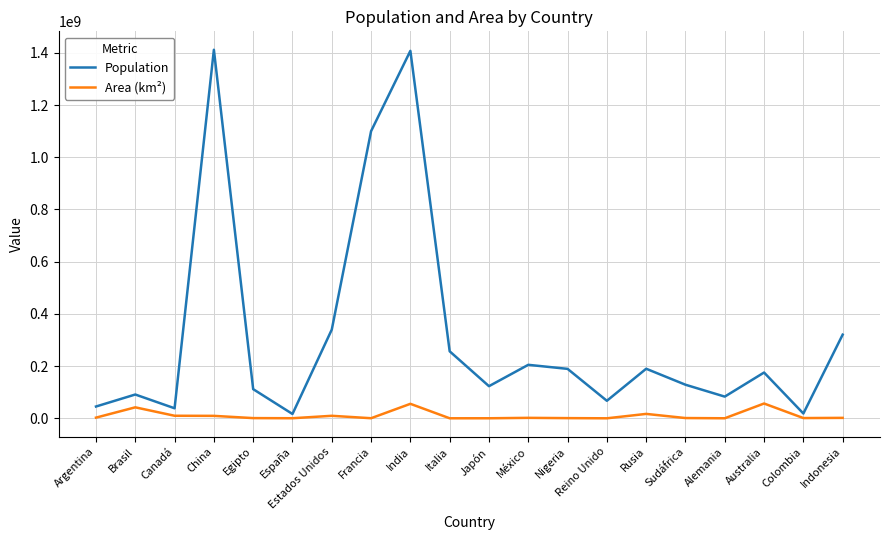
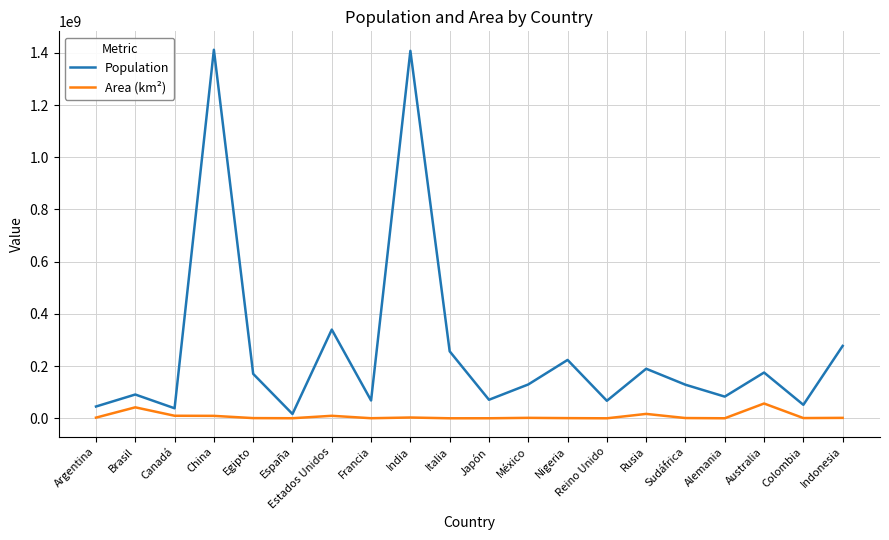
Population, Egipto: 110000000 -> 170000000
Population, Francia: 1100000000 -> 70000000
Area (km²), India: 60000000 -> 0
Population, Japón: 120000000 -> 70000000
Population, México: 210000000 -> 130000000
Population, Nigeria: 190000000 -> 220000000
Population, Colombia: 20000000 -> 50000000
Population, Indonesia: 320000000 -> 280000000
